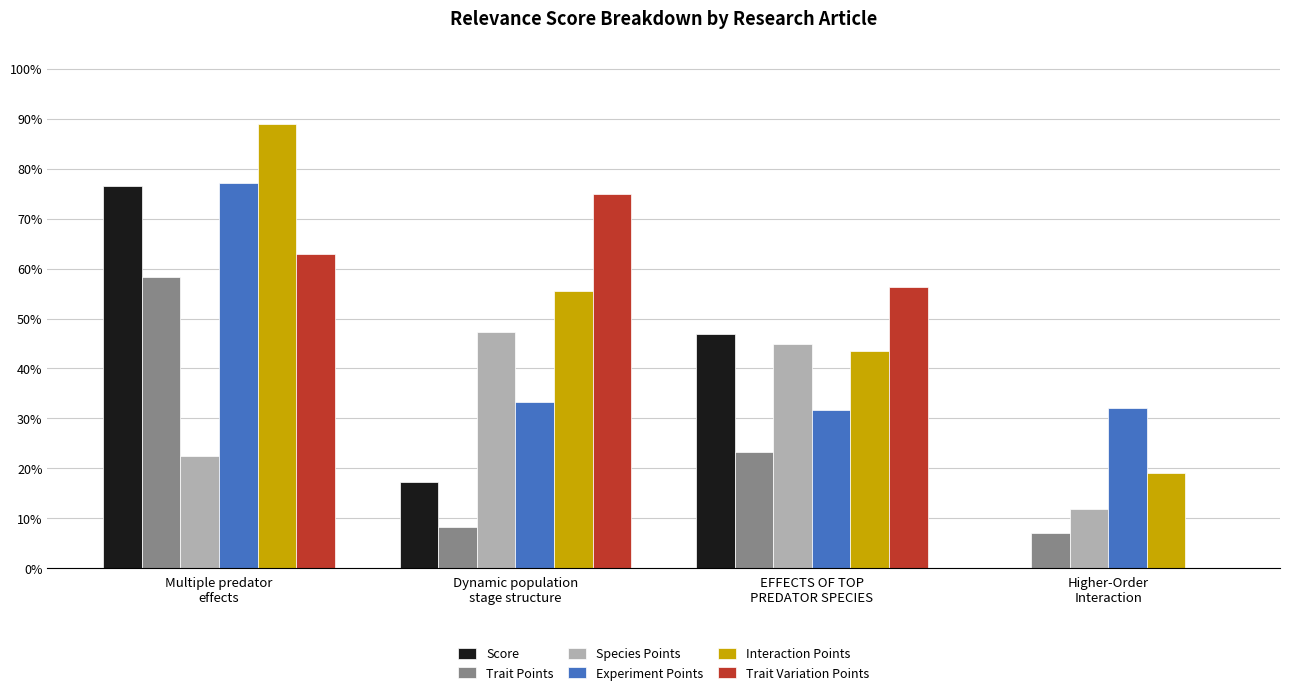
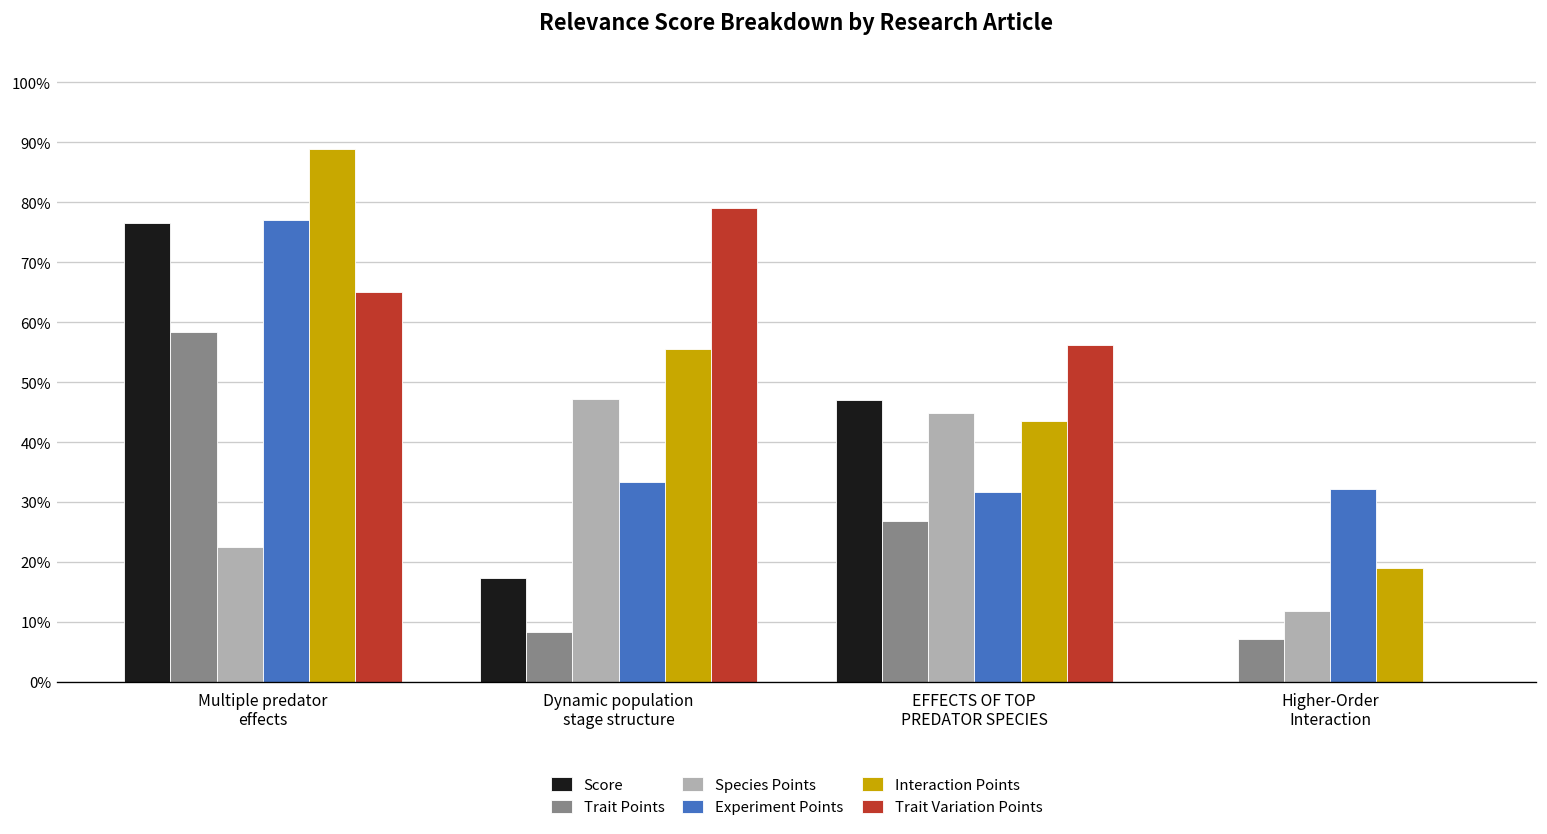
Trait Variation Points, Multiple predator effects: 63% -> 65%
Trait Variation Points, Dynamic population stage structure: 75% -> 79%
Trait Points, EFFECTS OF TOP PREDATOR SPECIES: 23% -> 27%
